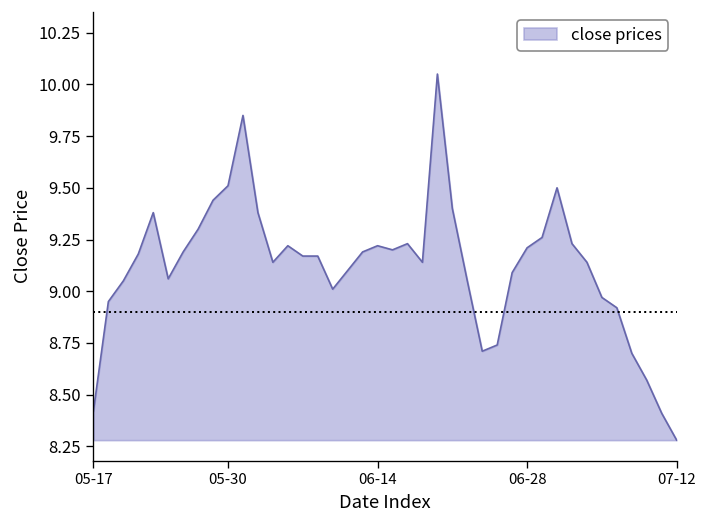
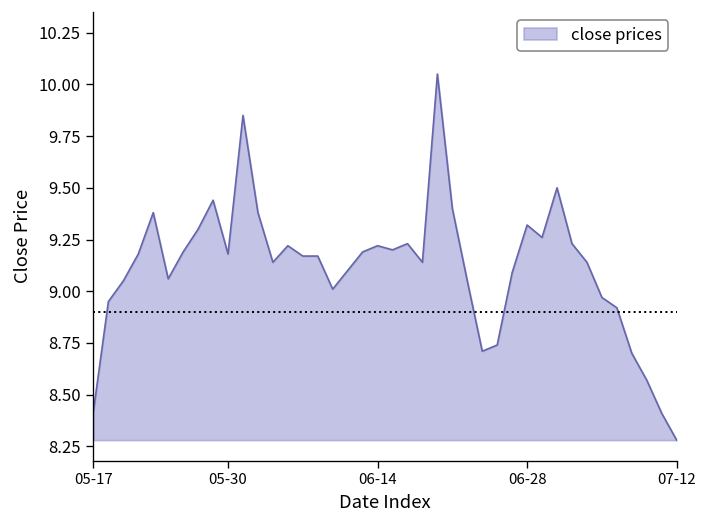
05-30: 9.51 -> 9.18
06-28: 9.21 -> 9.32
